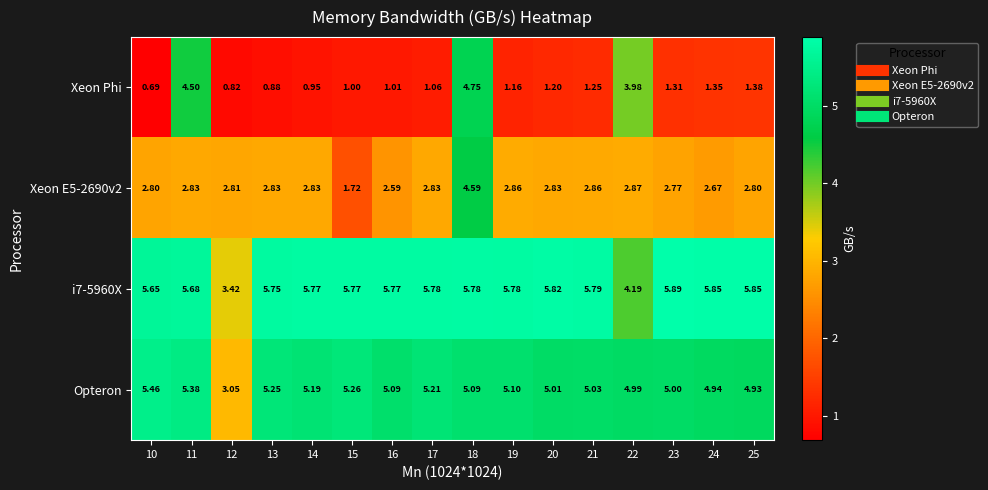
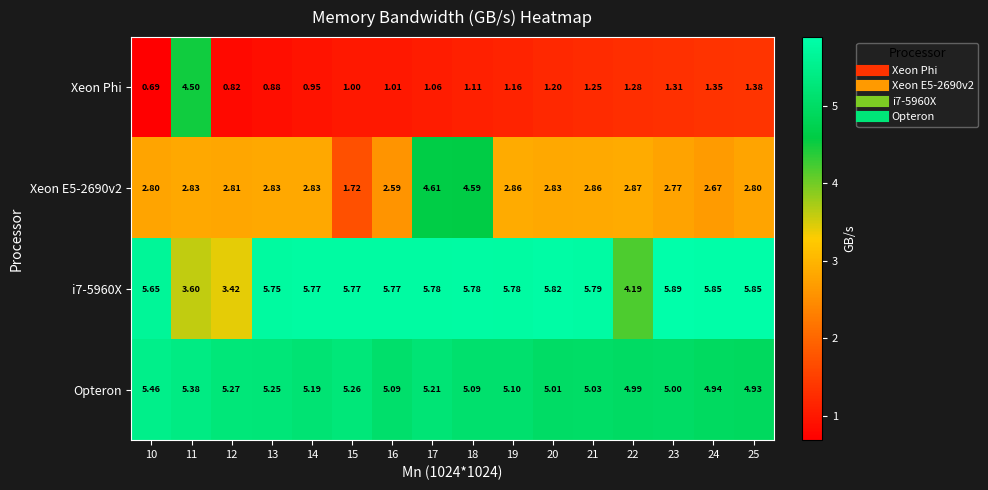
Xeon Phi, 18: 4.75 -> 1.11
Xeon Phi, 22: 3.98 -> 1.28
Xeon E5-2690v2, 17: 2.83 -> 4.61
i7-5960X, 11: 5.68 -> 3.60
Opteron, 12: 3.05 -> 5.27
